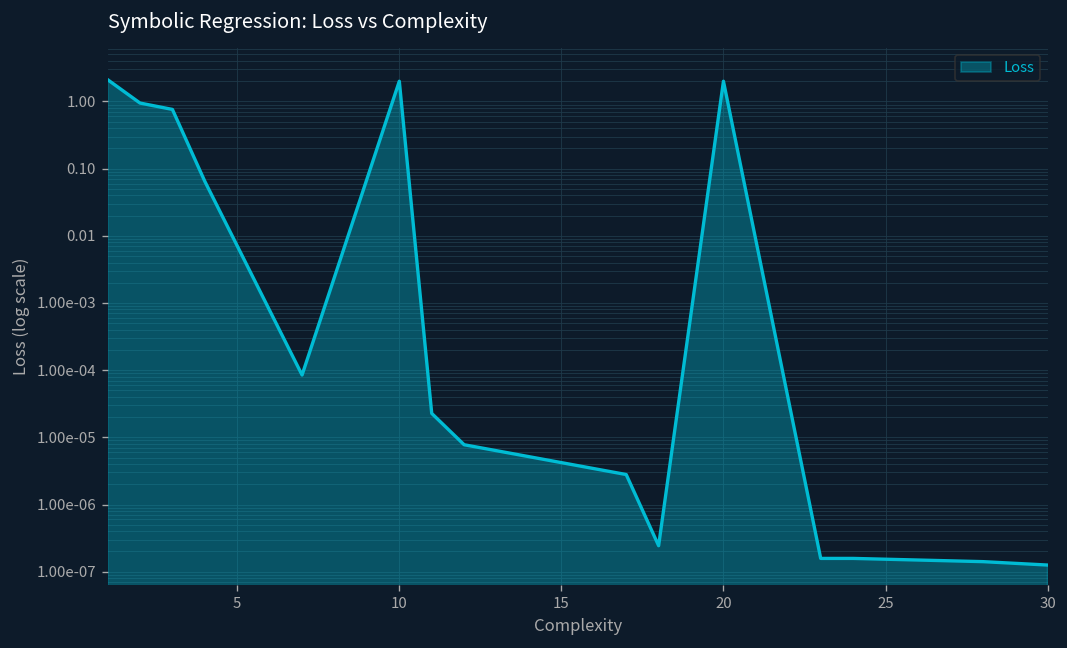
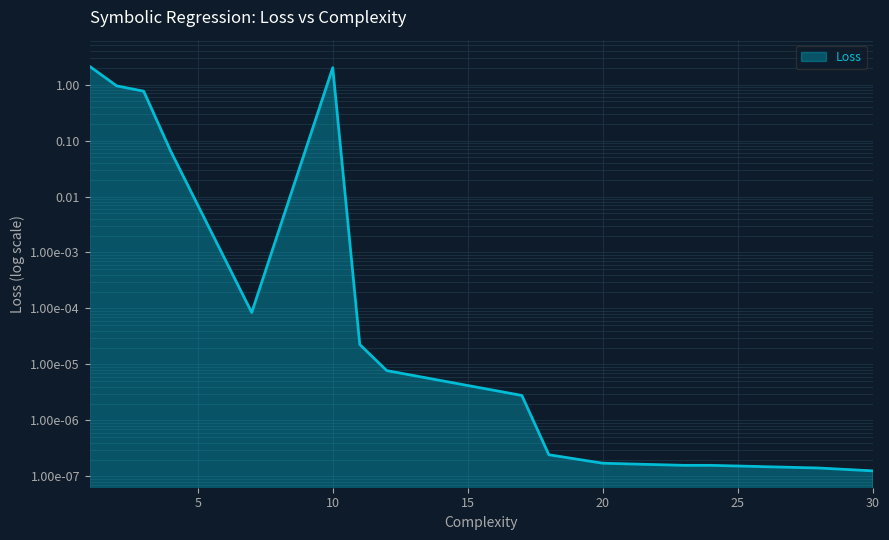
20: 2 -> 0
